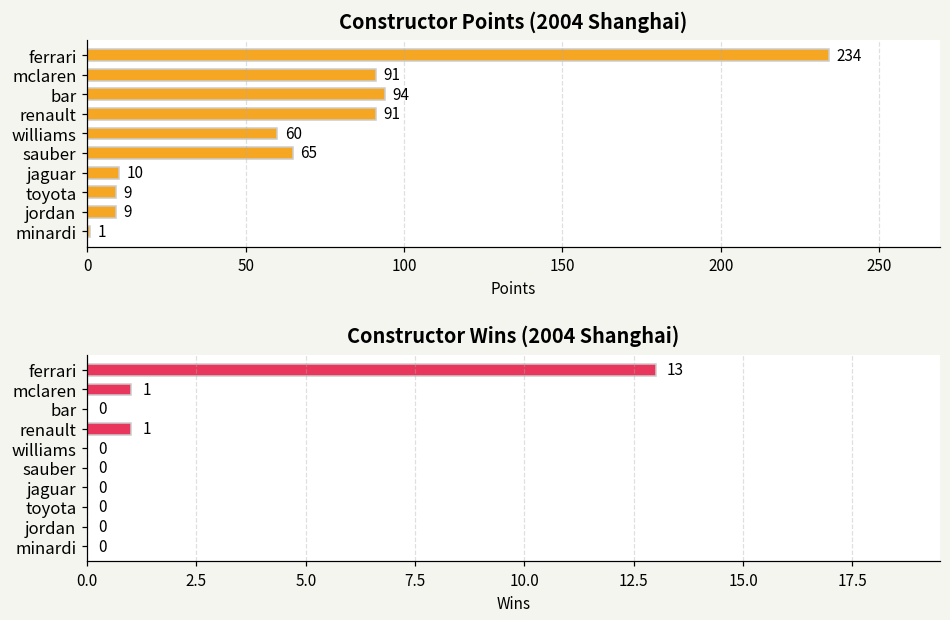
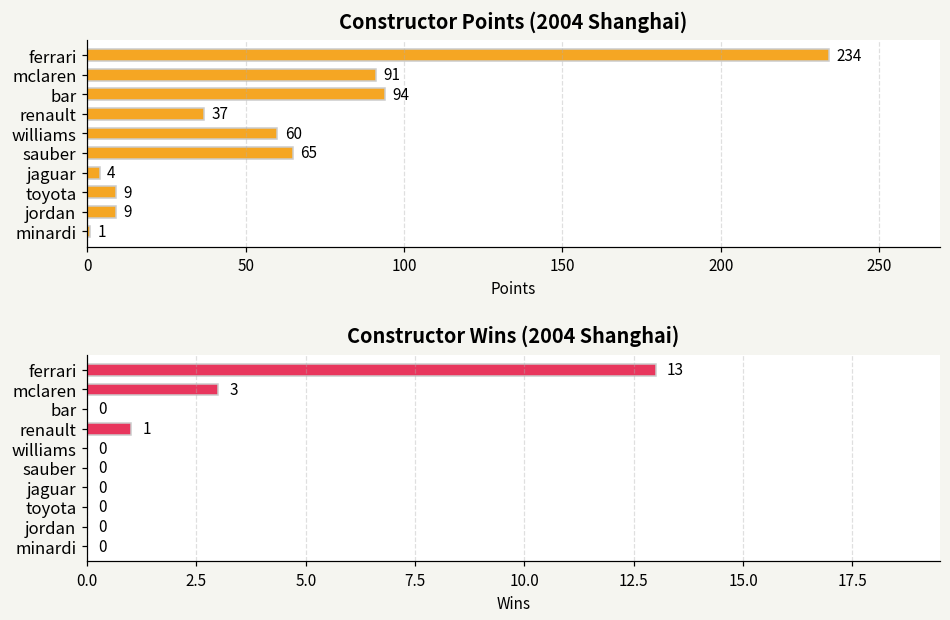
Constructor Points (2004 Shanghai), renault: 91 -> 37
Constructor Points (2004 Shanghai), jaguar: 10 -> 4
Constructor Wins (2004 Shanghai), mclaren: 1 -> 3
